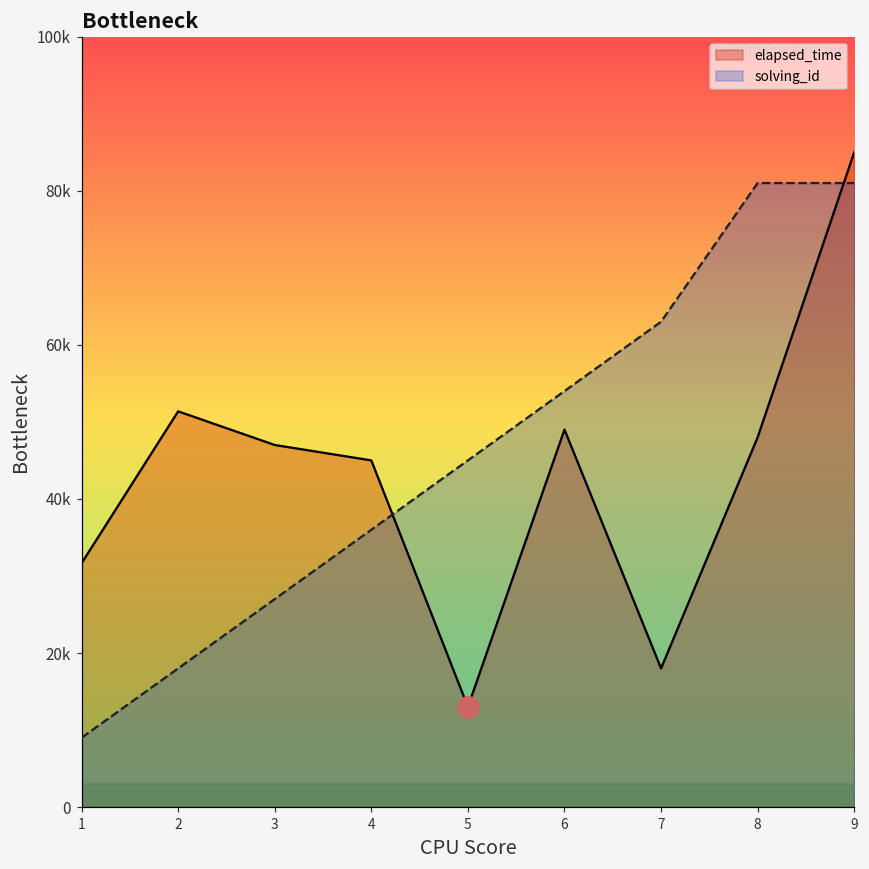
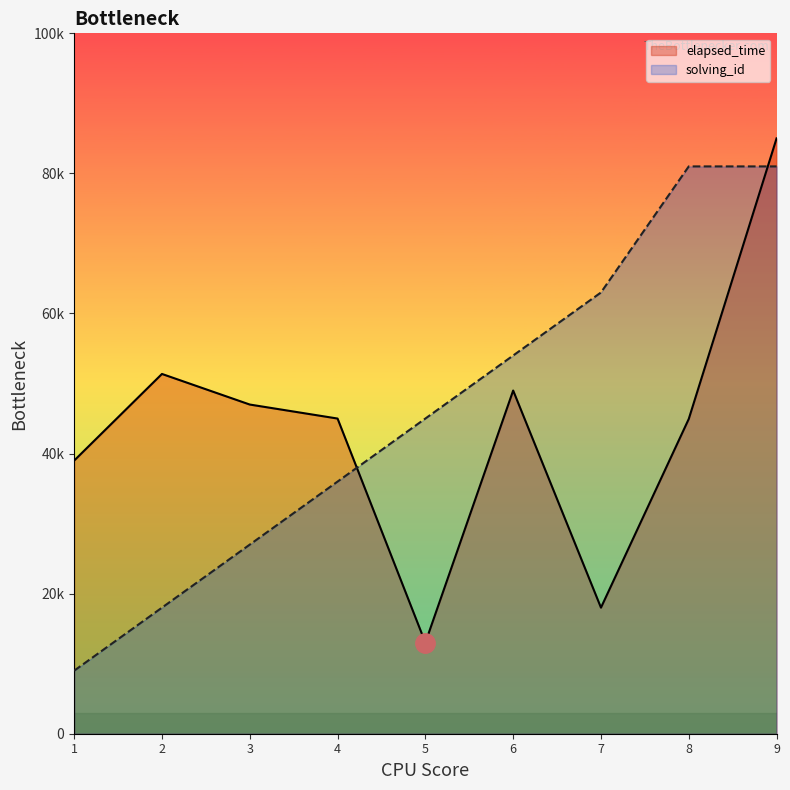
elapsed_time, 1: 32000 -> 39000
elapsed_time, 8: 48000 -> 45000
